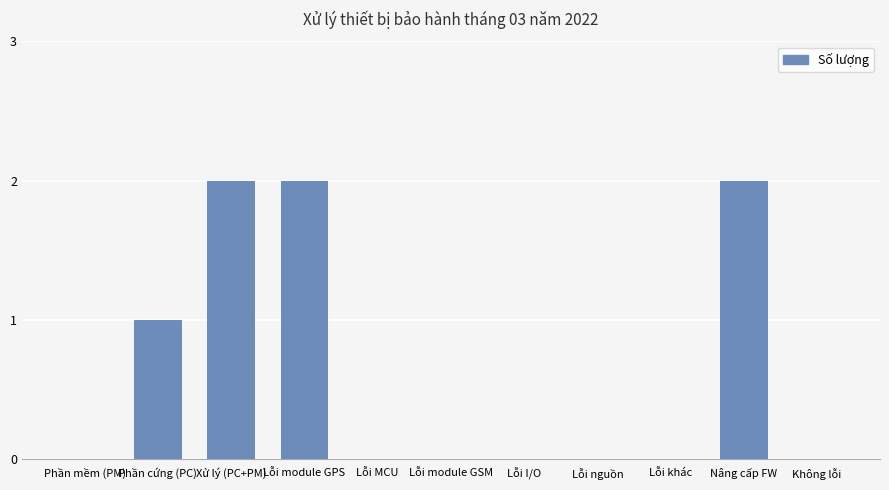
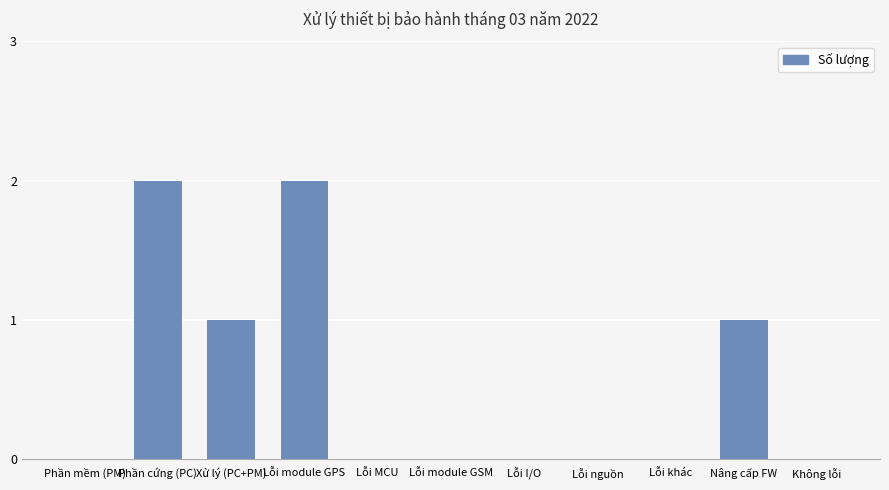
Phần cứng (PC): 1 -> 2
Xử lý (PC+PM): 2 -> 1
Nâng cấp FW: 2 -> 1
